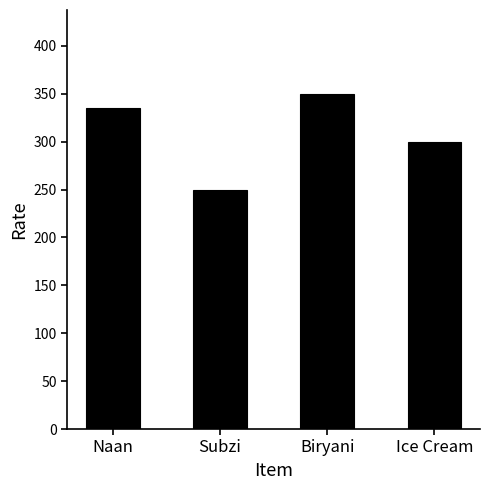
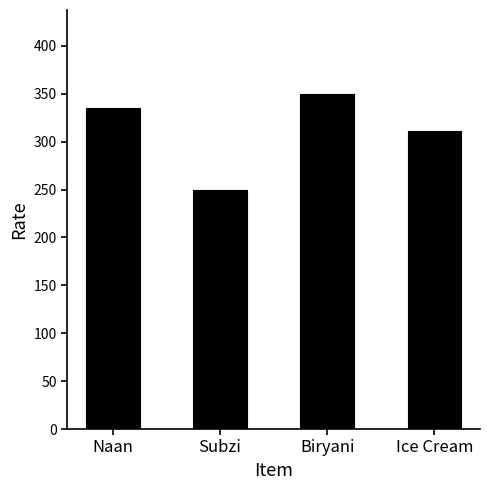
Ice Cream: 300 -> 310
